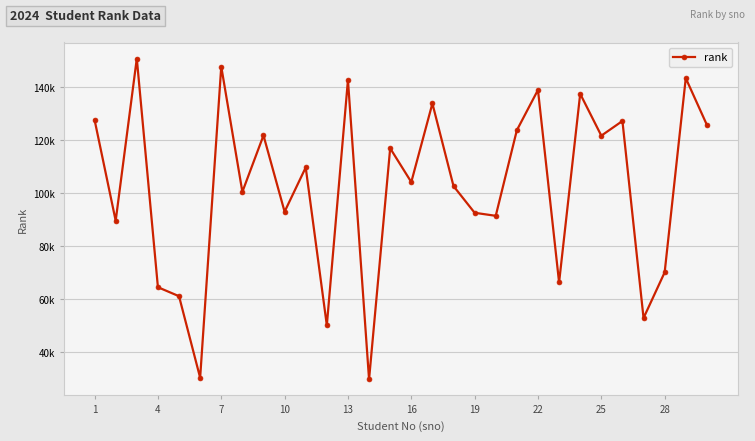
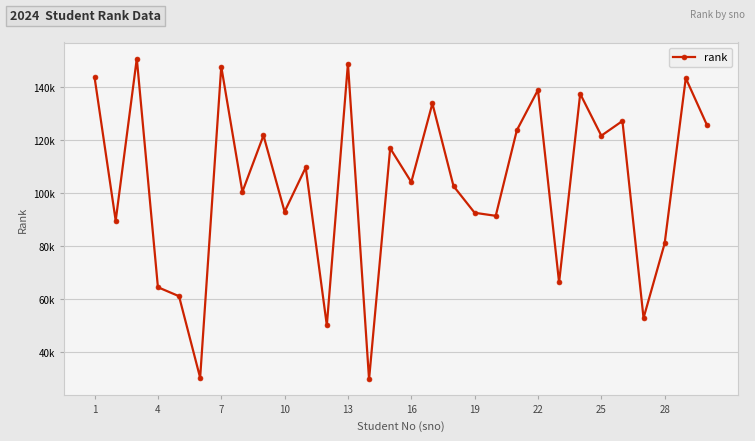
1: 128000 -> 144000
13: 143000 -> 149000
28: 70000 -> 81000
